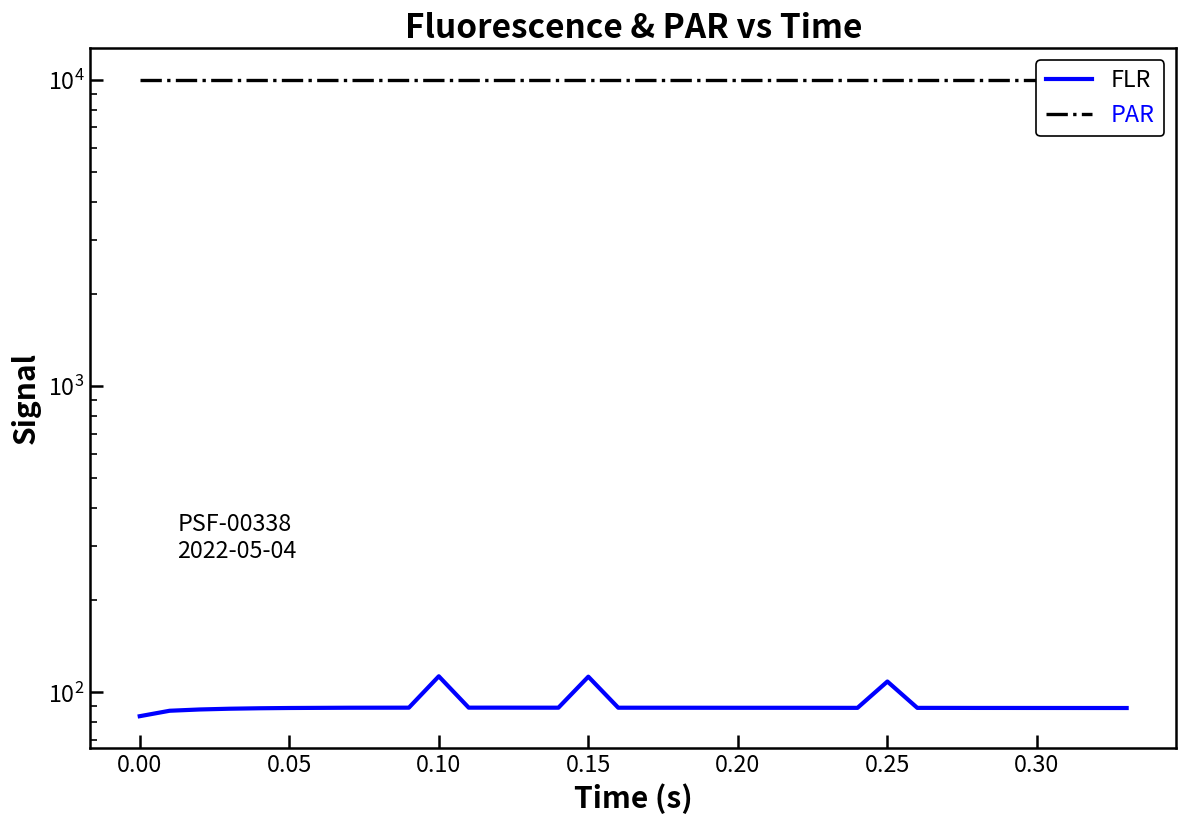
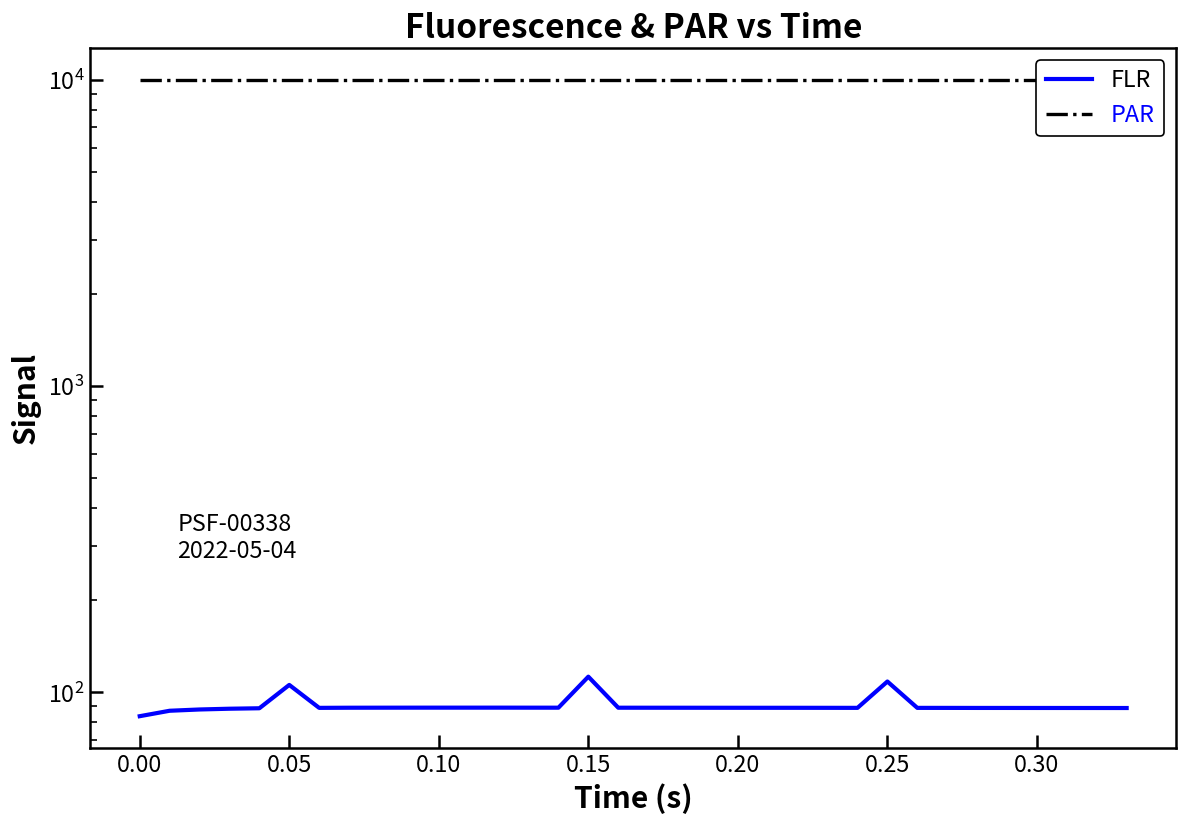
FLR, 0.05: 89 -> 106
FLR, 0.10: 110 -> 89
